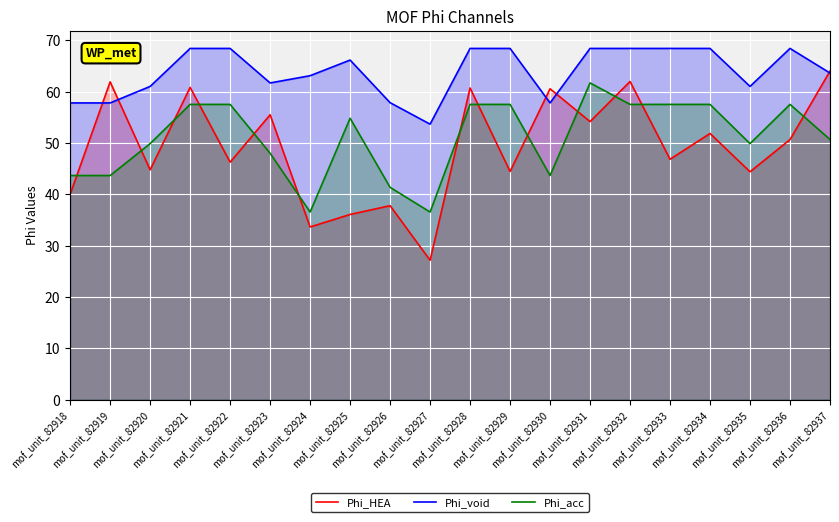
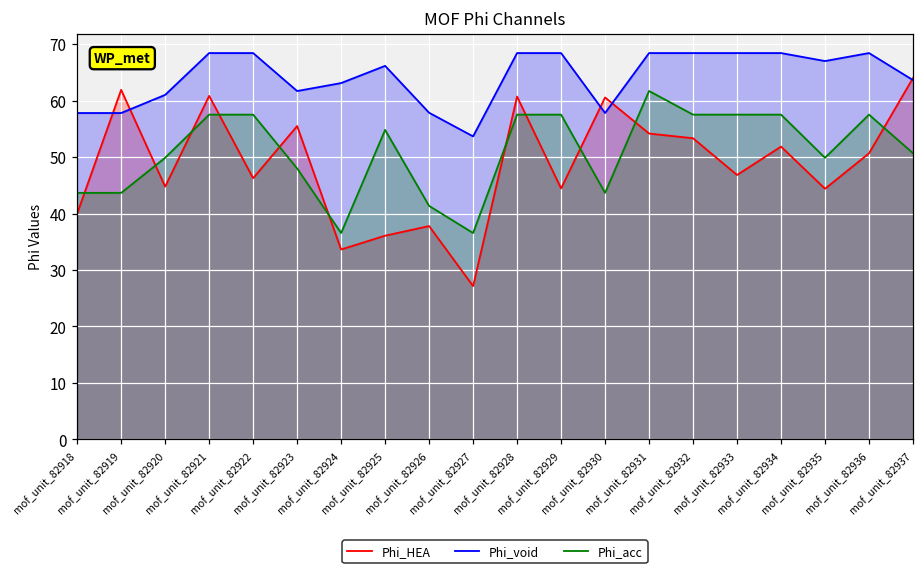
Phi_HEA, mof_unit_82932: 62 -> 53
Phi_void, mof_unit_82935: 61 -> 67
